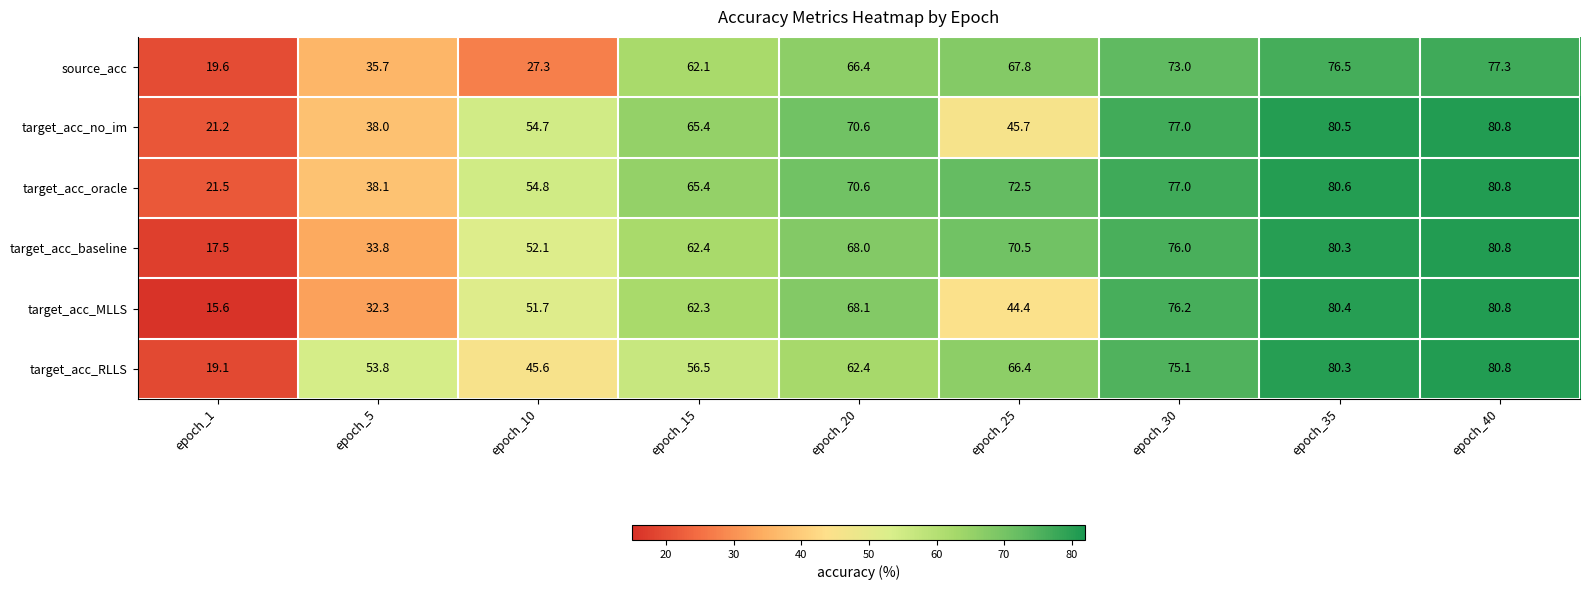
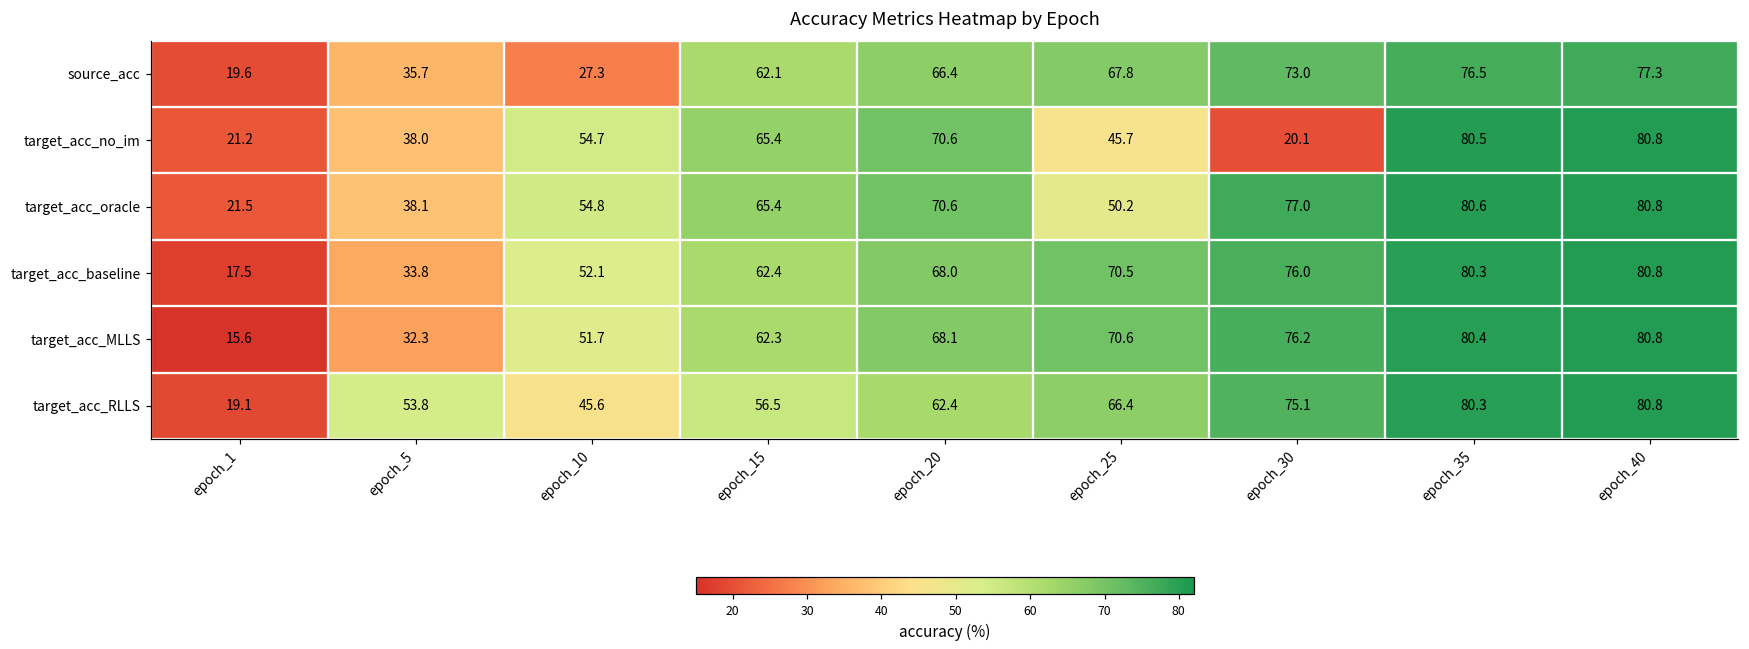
target_acc_no_im, epoch_30: 77.0 -> 20.1
target_acc_oracle, epoch_25: 72.5 -> 50.2
target_acc_MLLS, epoch_25: 44.4 -> 70.6
